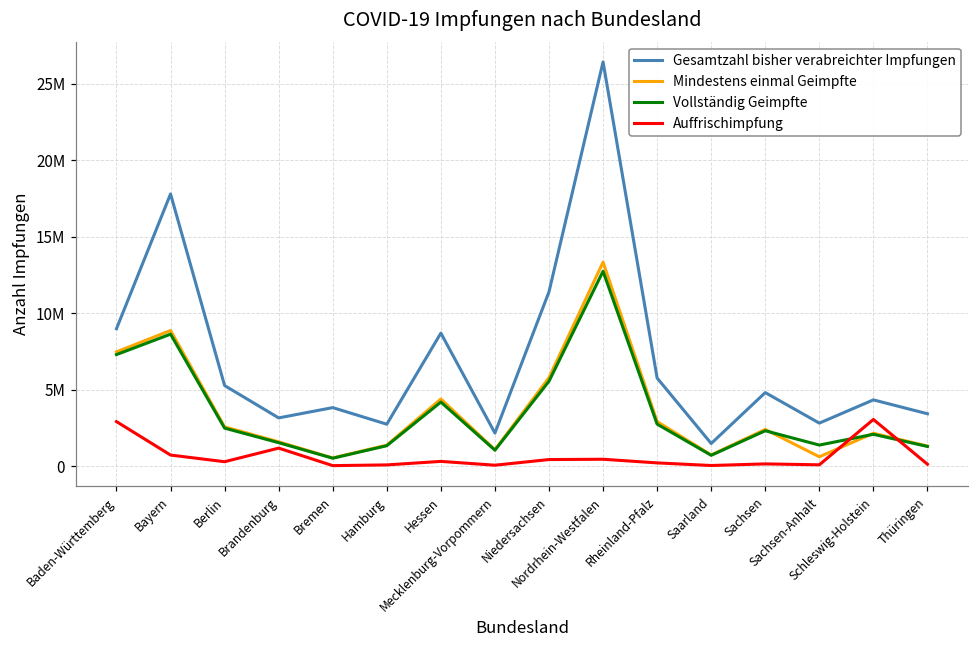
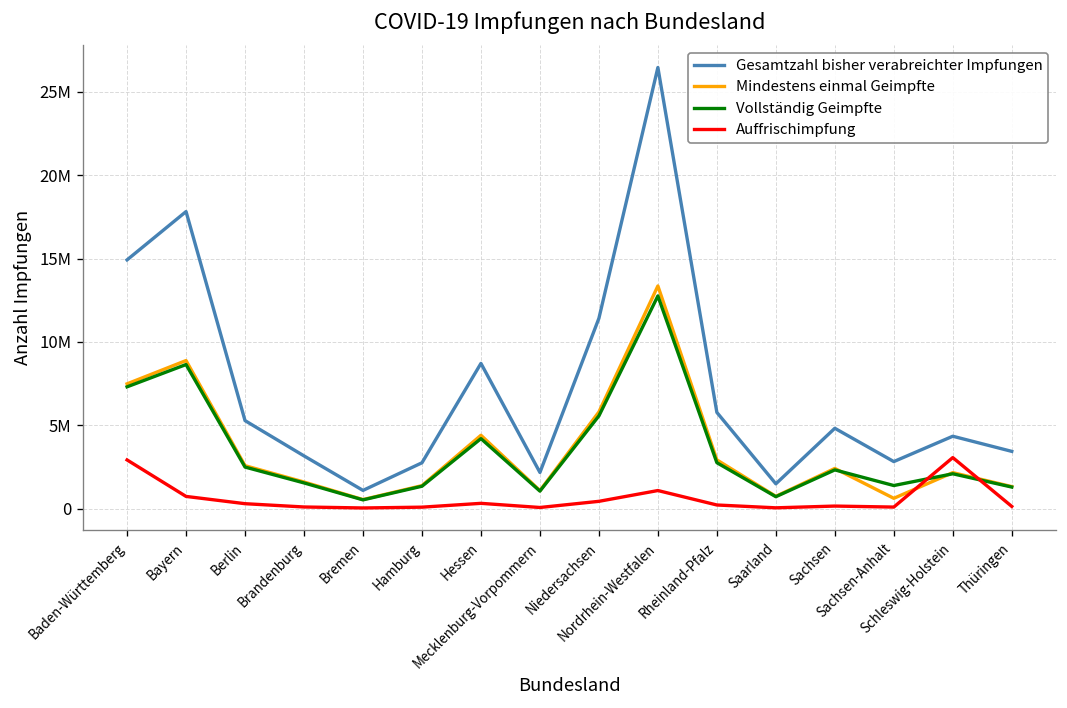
Gesamtzahl bisher verabreichter Impfungen, Baden-Württemberg: 9000000 -> 14900000
Auffrischimpfung, Brandenburg: 1200000 -> 100000
Gesamtzahl bisher verabreichter Impfungen, Bremen: 3800000 -> 1100000
Auffrischimpfung, Nordrhein-Westfalen: 500000 -> 1100000
